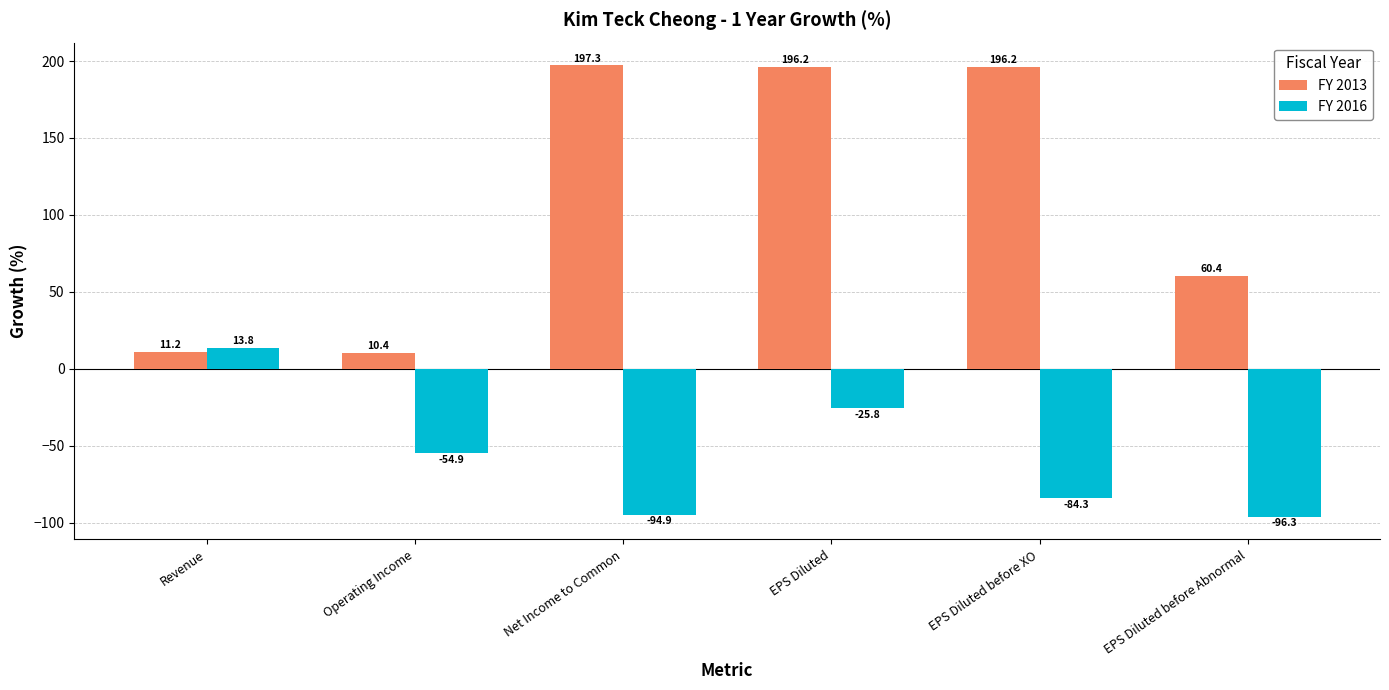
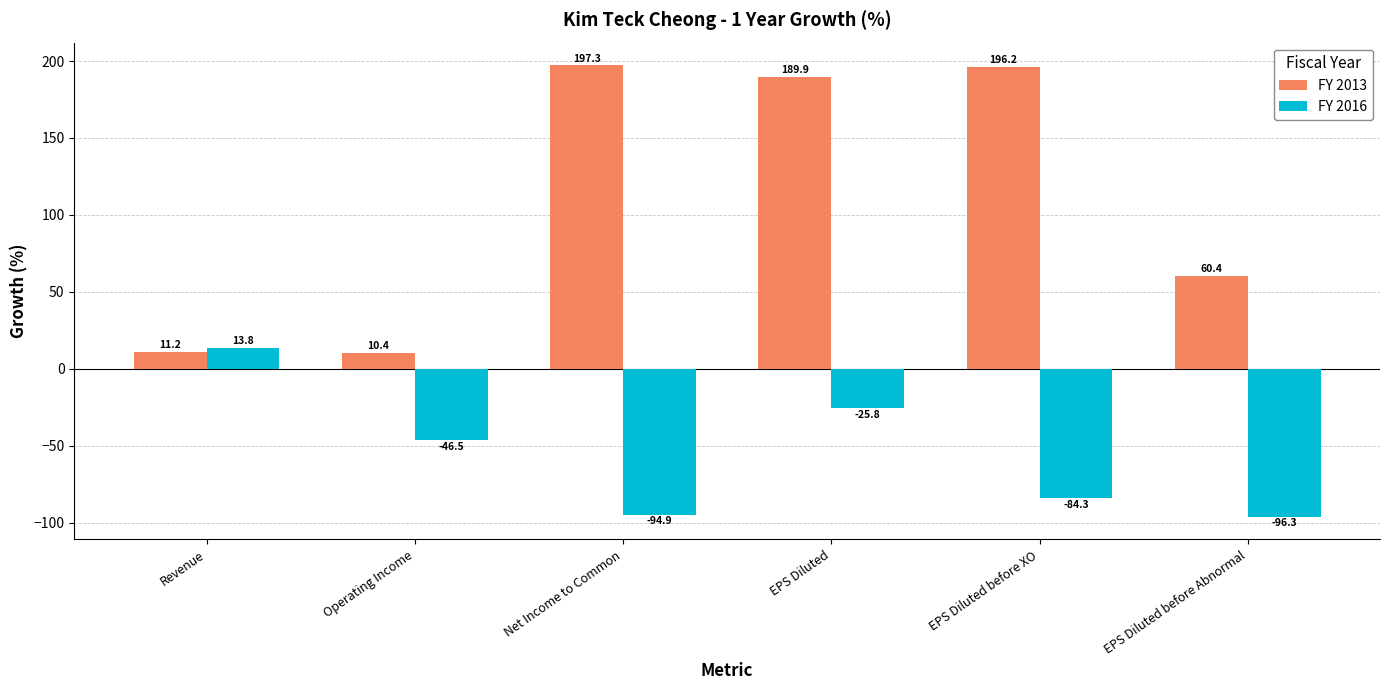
FY 2016, Operating Income: -54.9 -> -46.5
FY 2013, EPS Diluted: 196.2 -> 189.9
